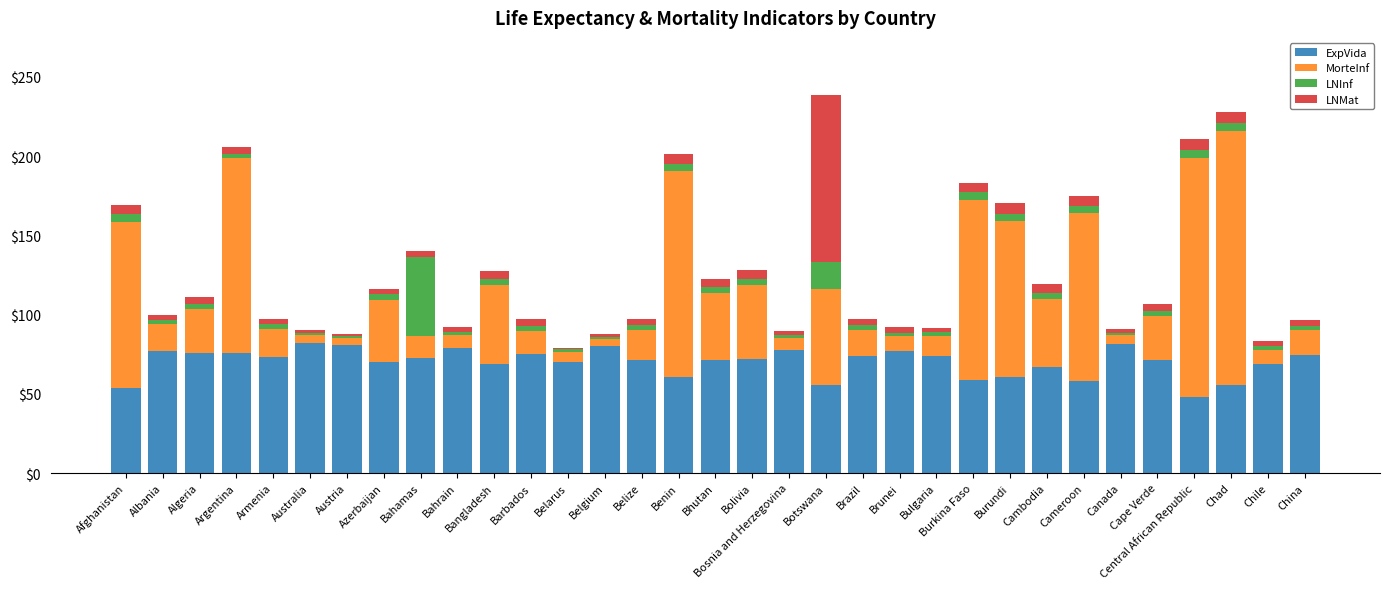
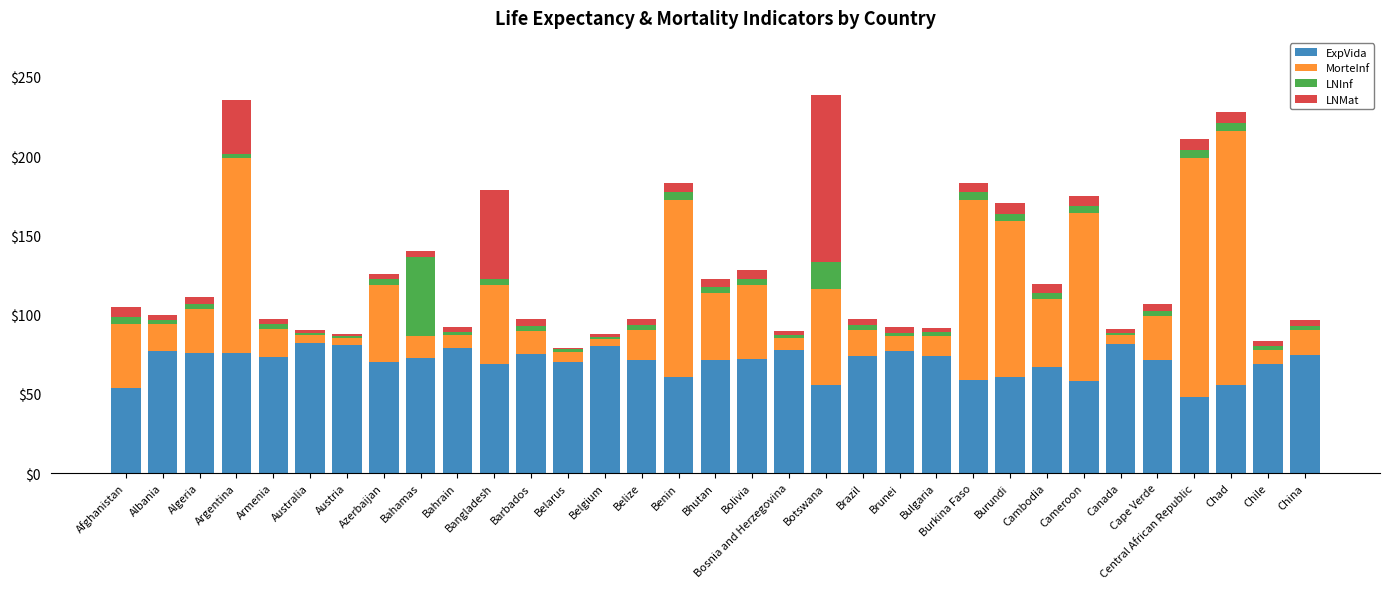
MorteInf, Afghanistan: $105 -> $40
LNMat, Argentina: $4 -> $34
MorteInf, Azerbaijan: $39 -> $49
LNMat, Bangladesh: $5 -> $56
MorteInf, Benin: $130 -> $112
